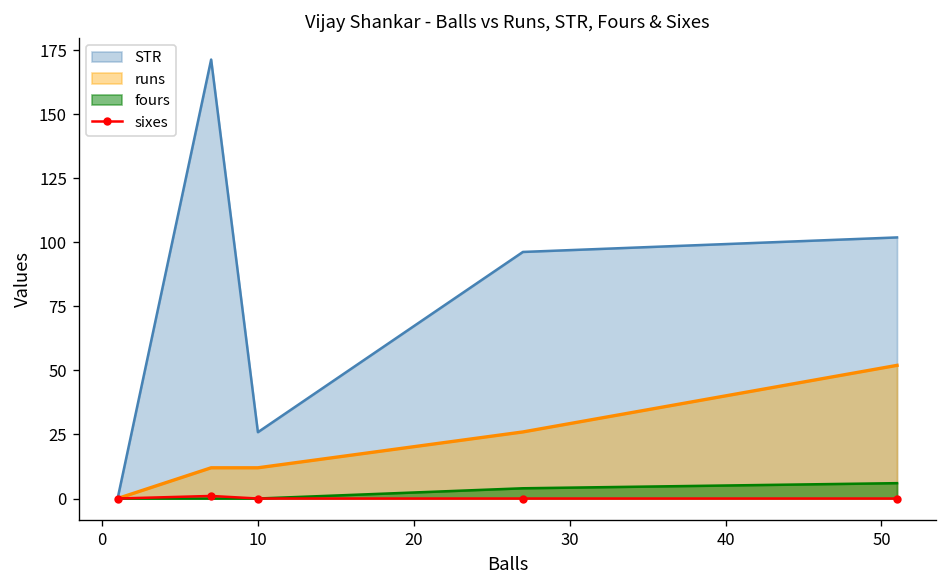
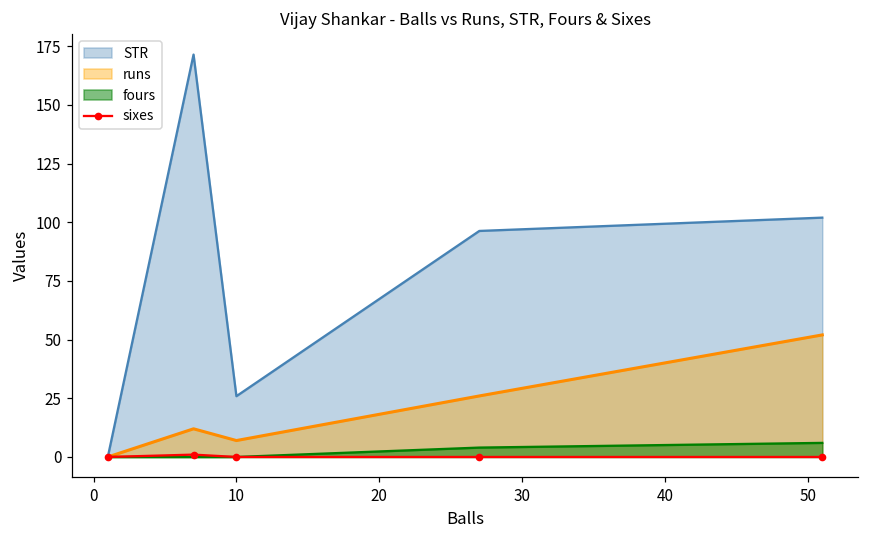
runs, 10: 12 -> 7
